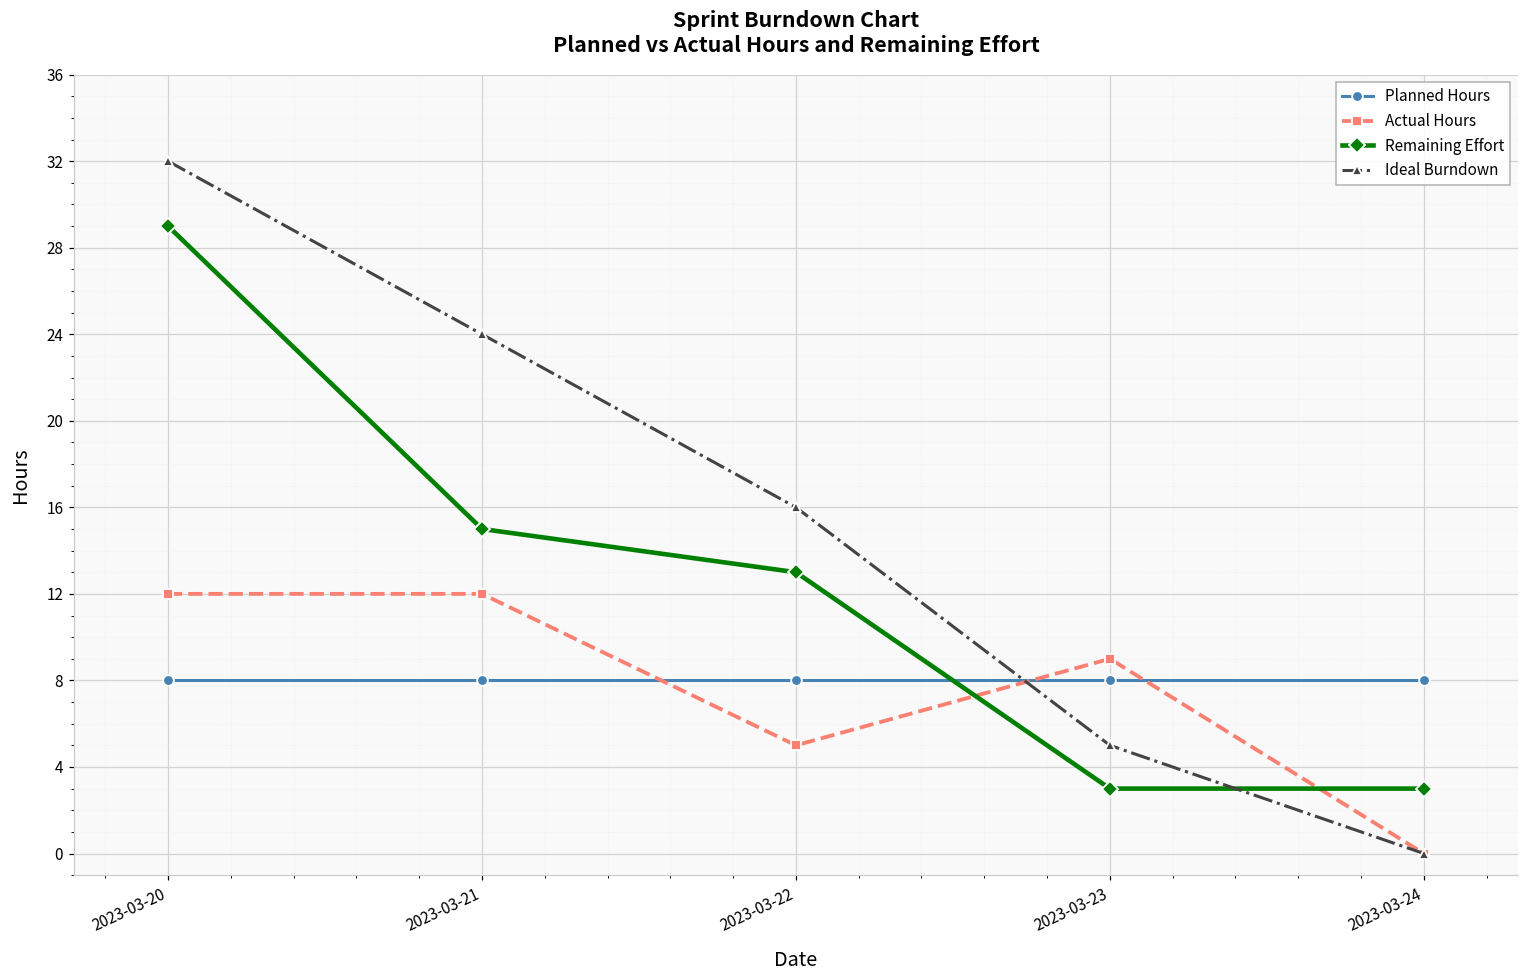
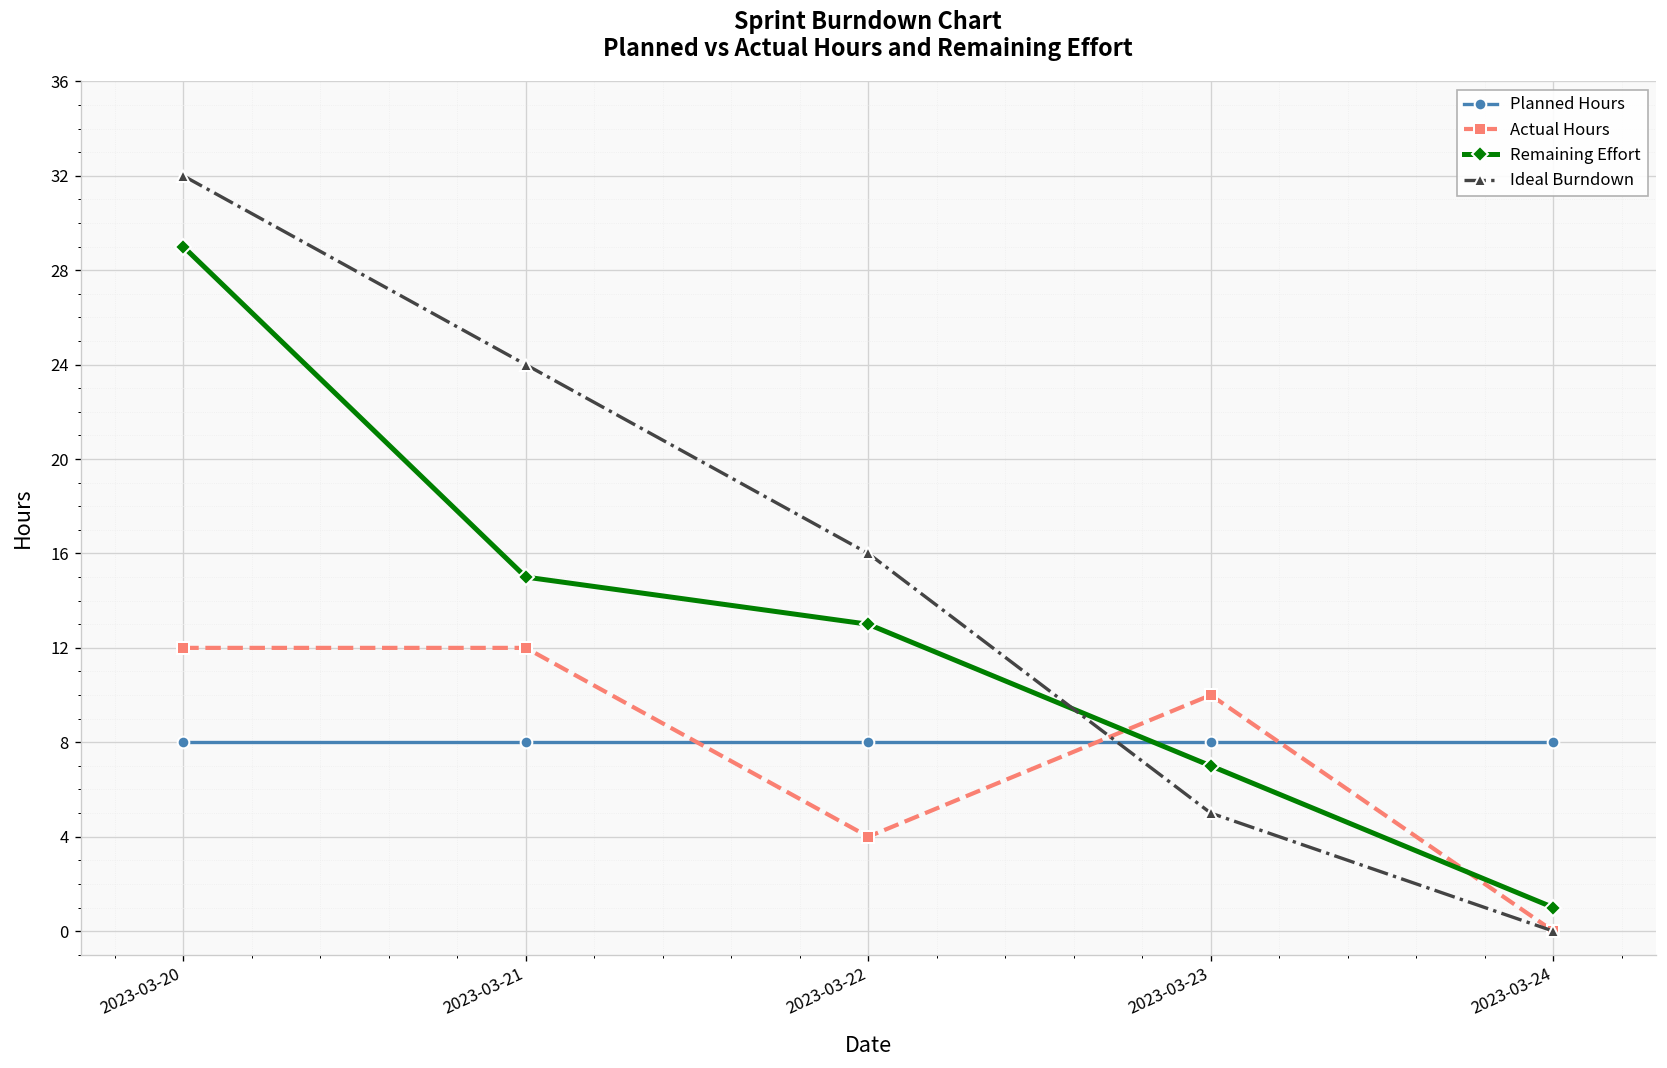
Actual Hours, 2023-03-22: 5 -> 4
Actual Hours, 2023-03-23: 9 -> 10
Remaining Effort, 2023-03-23: 3 -> 7
Remaining Effort, 2023-03-24: 3 -> 1
